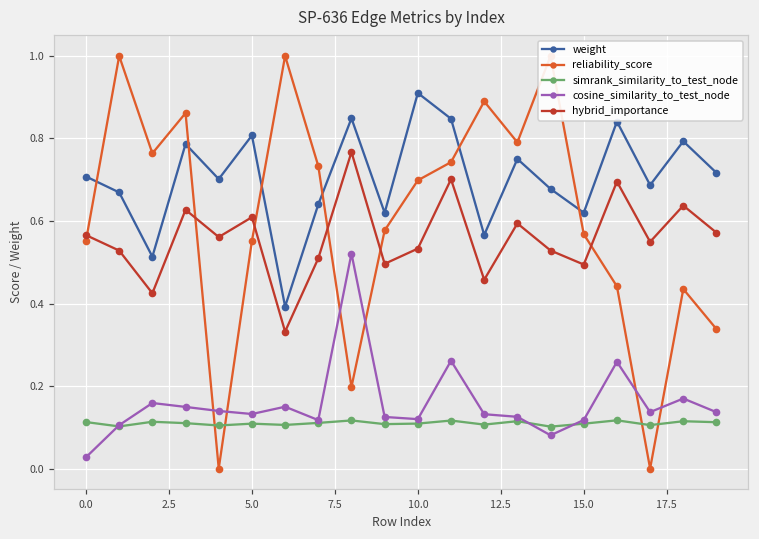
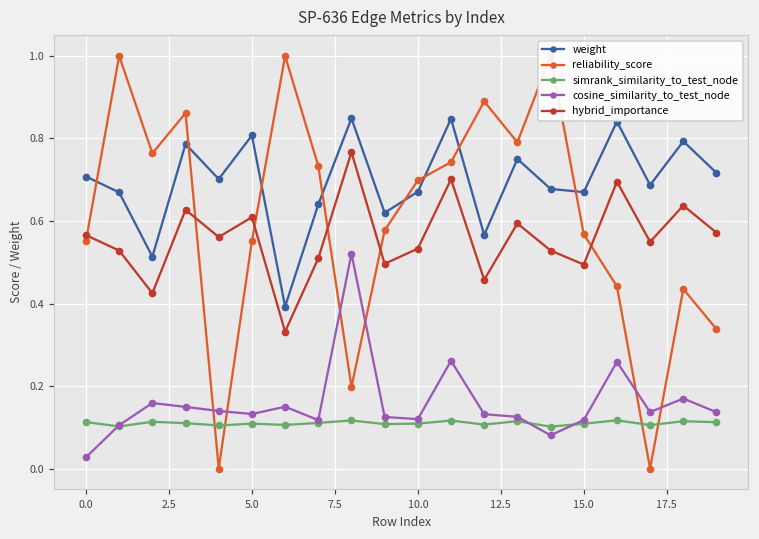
weight, 10.0: 0.91 -> 0.67
weight, 15.0: 0.62 -> 0.67
